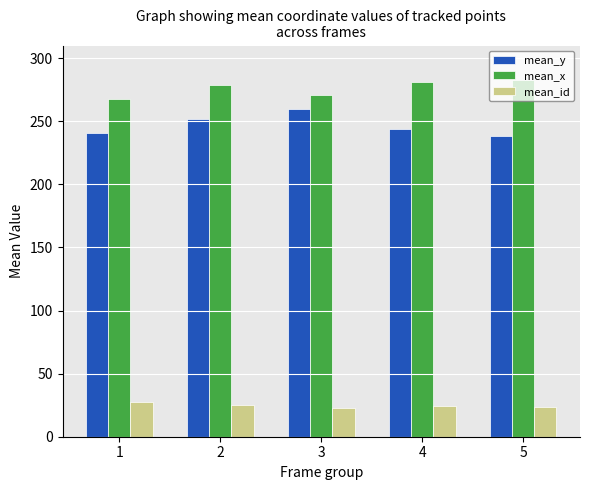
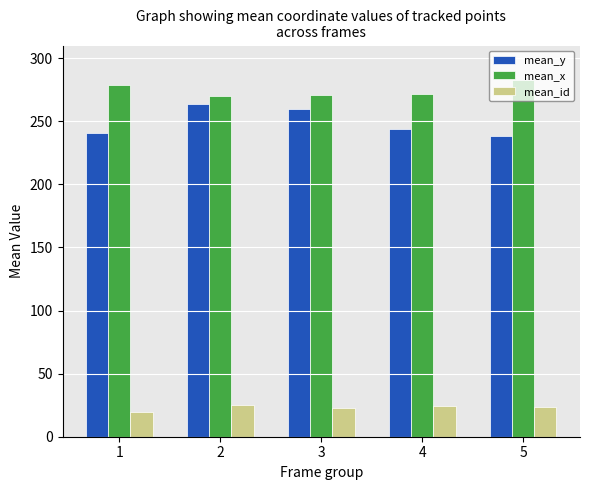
mean_x, 1: 268 -> 278
mean_id, 1: 28 -> 20
mean_y, 2: 252 -> 263
mean_x, 2: 279 -> 270
mean_x, 4: 281 -> 272
